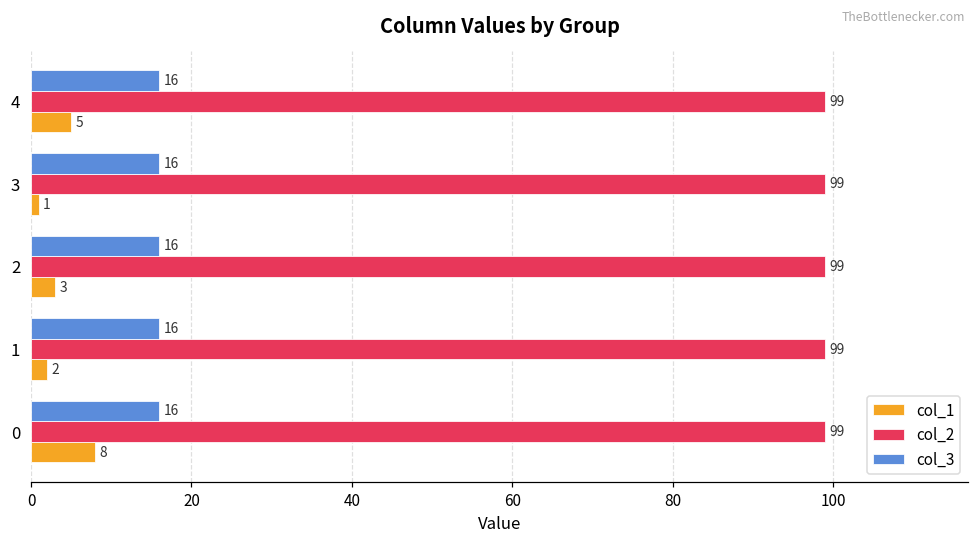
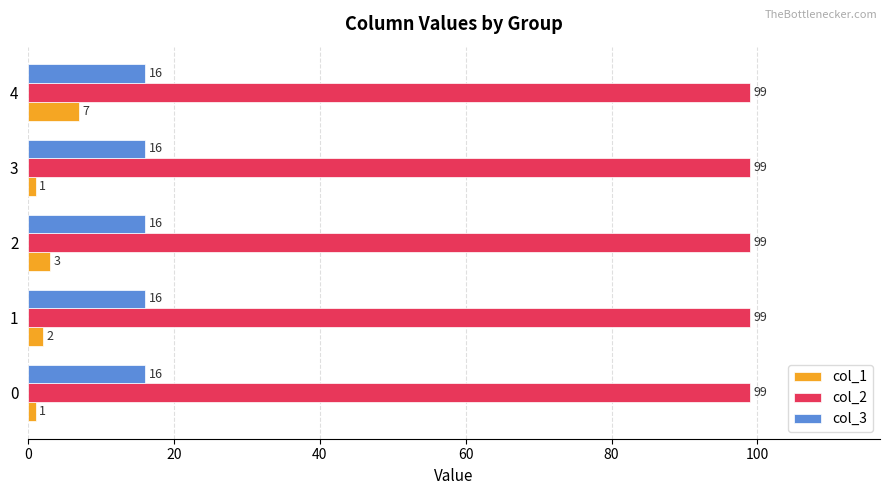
col_1, 4: 5 -> 7
col_1, 0: 8 -> 1
